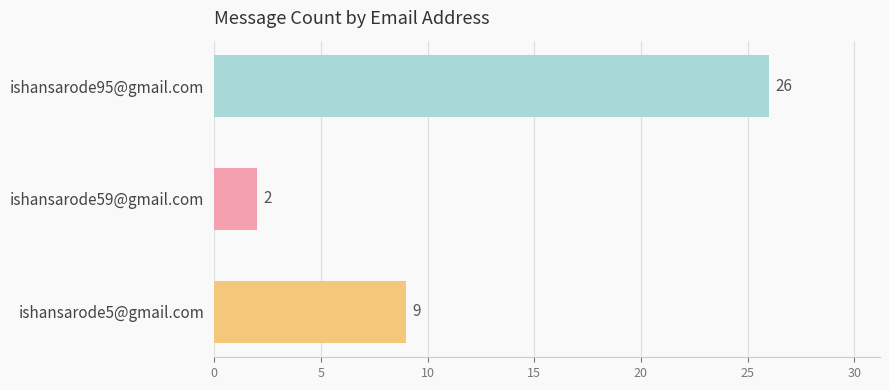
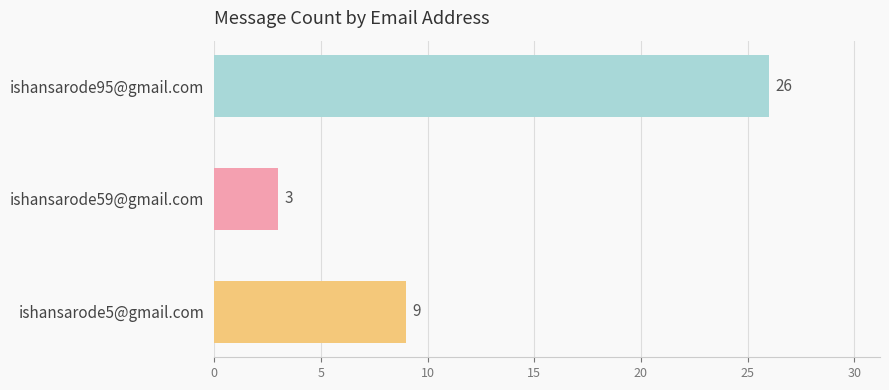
ishansarode59@gmail.com: 2 -> 3
